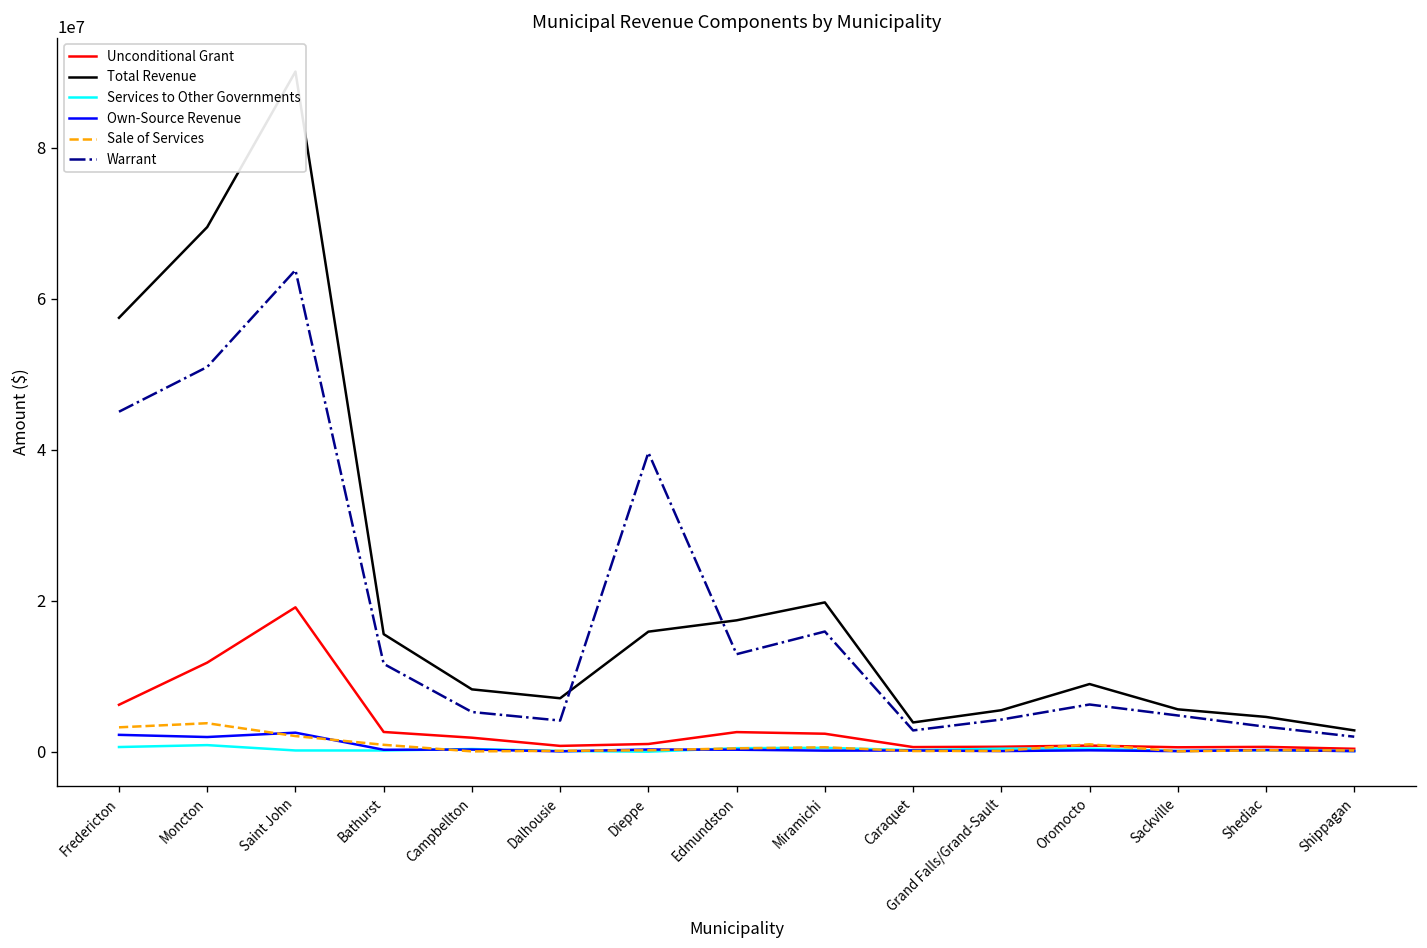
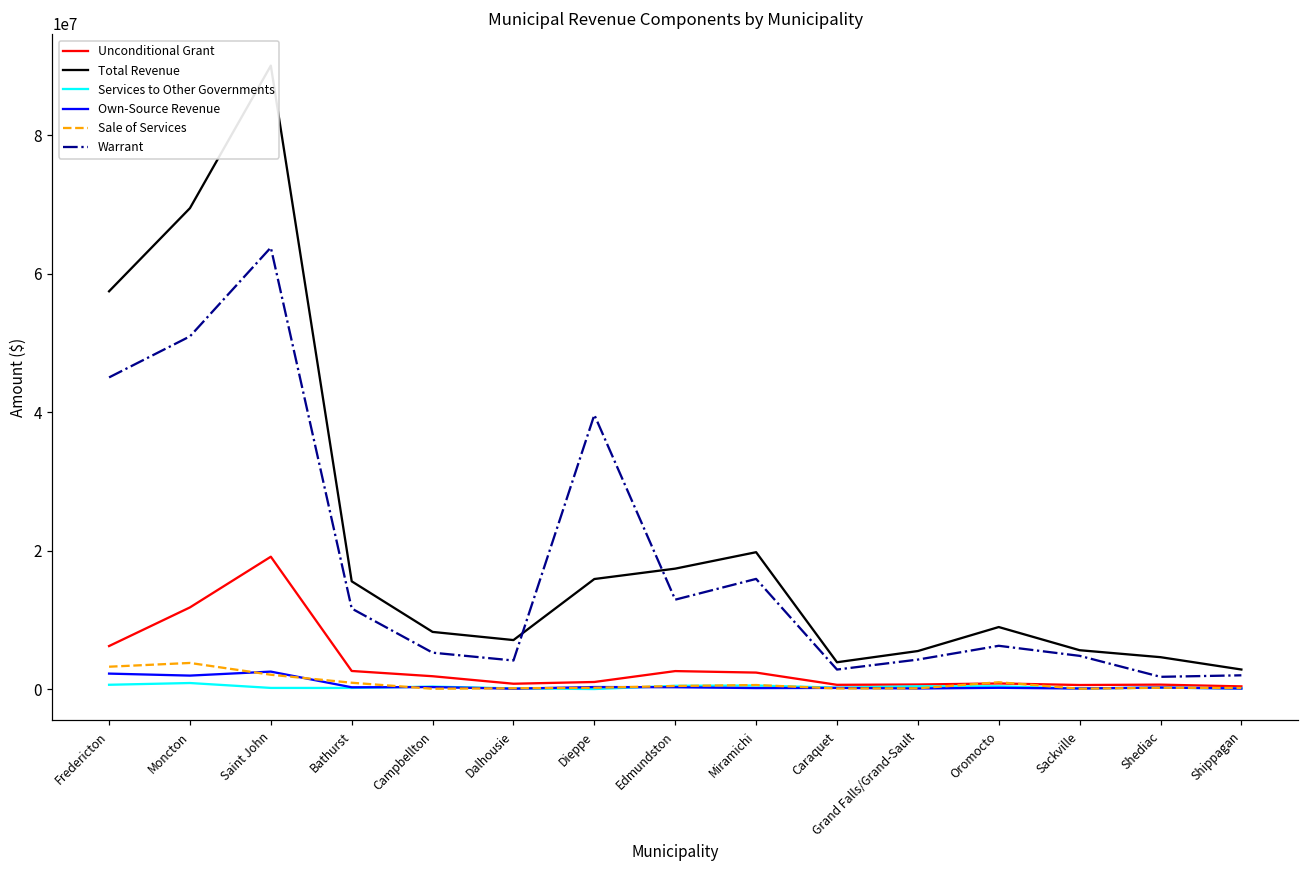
Warrant, Shediac: 3000000 -> 2000000
